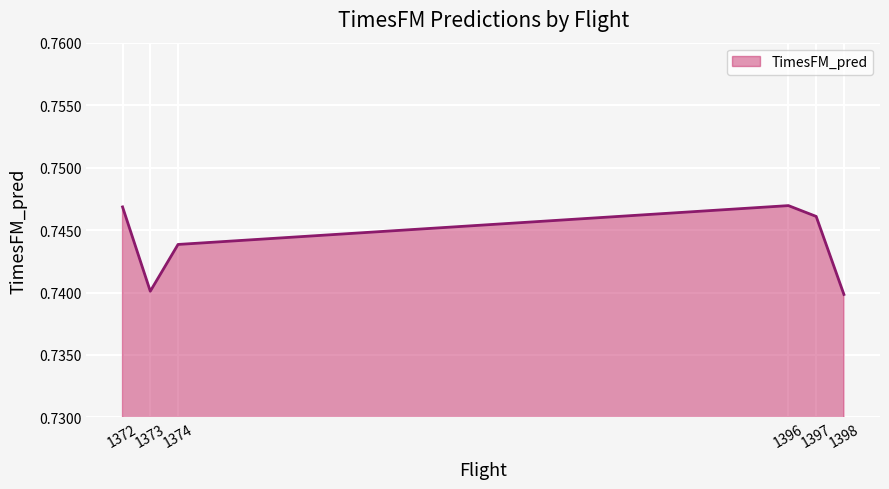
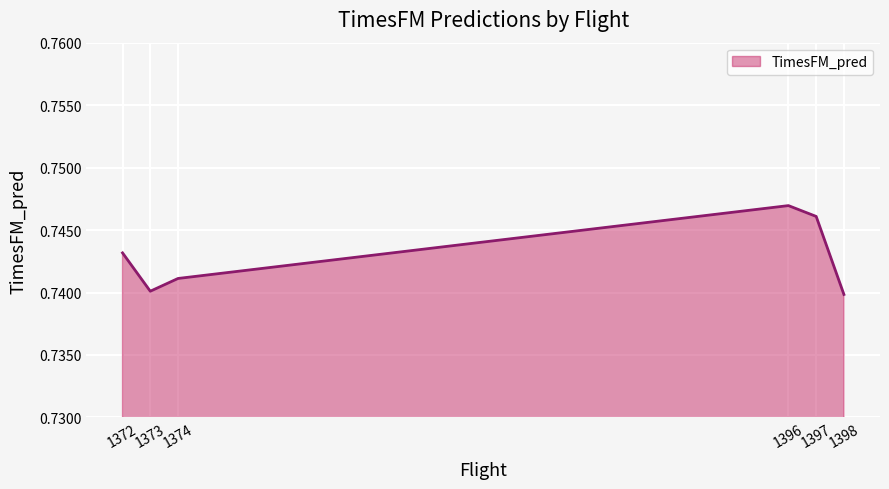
1372: 0.7469 -> 0.7432
1374: 0.7438 -> 0.7411
